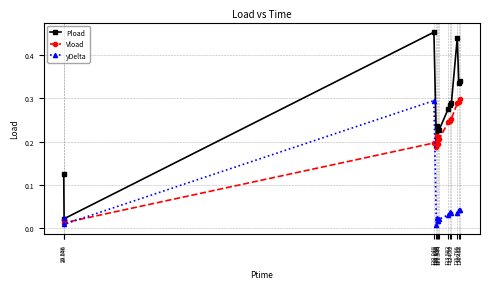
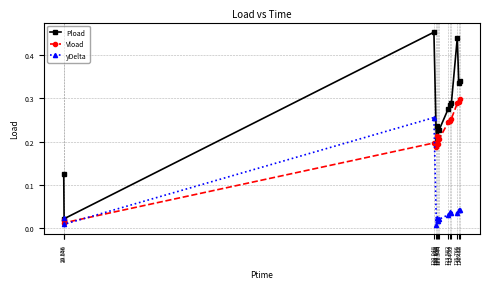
yDelta, 120.048: 0.29 -> 0.26
